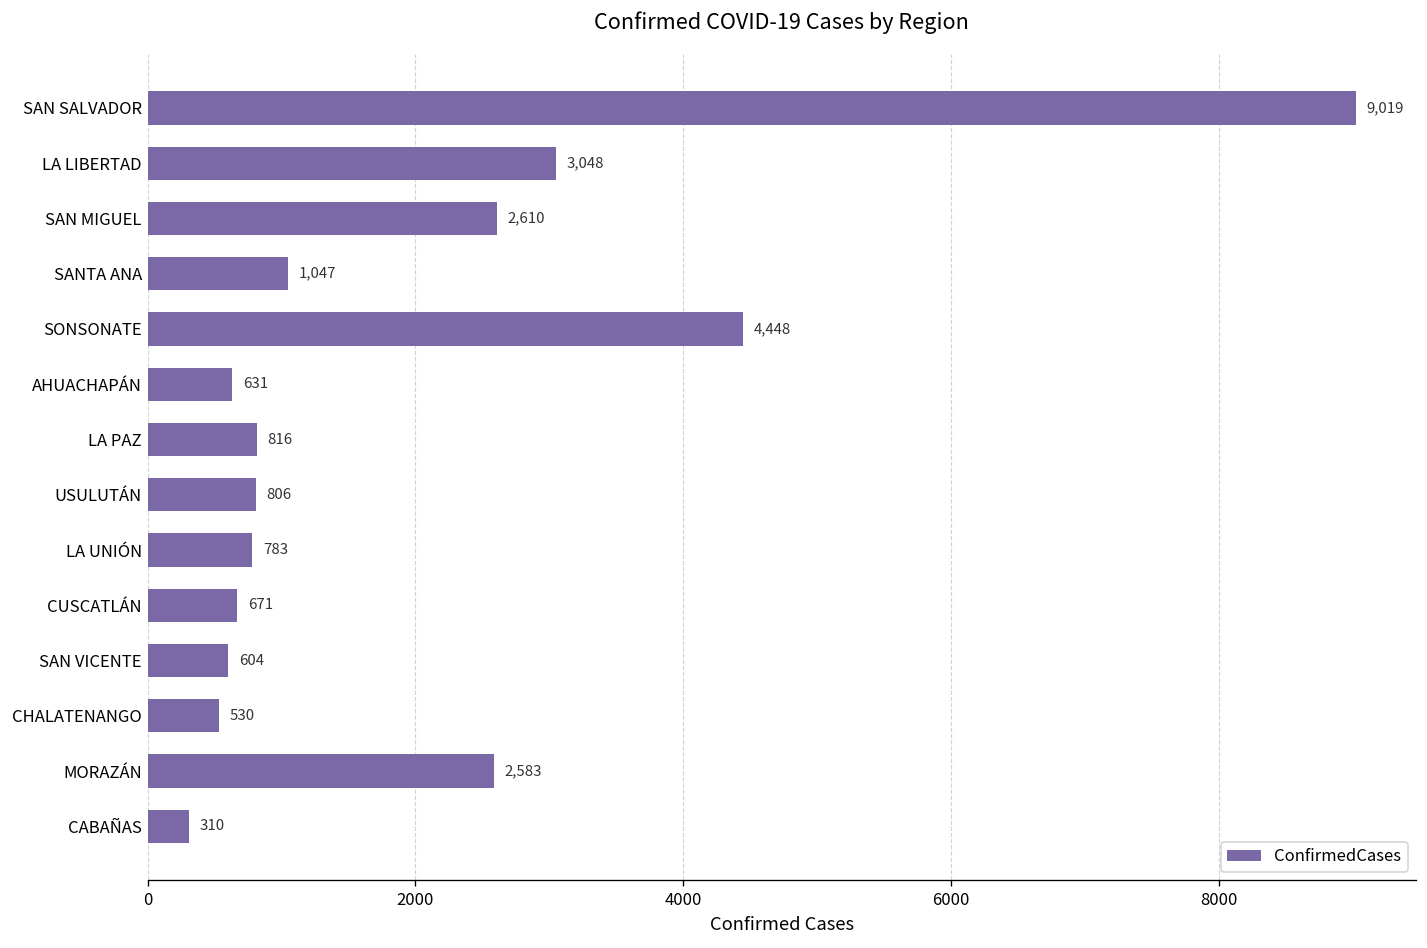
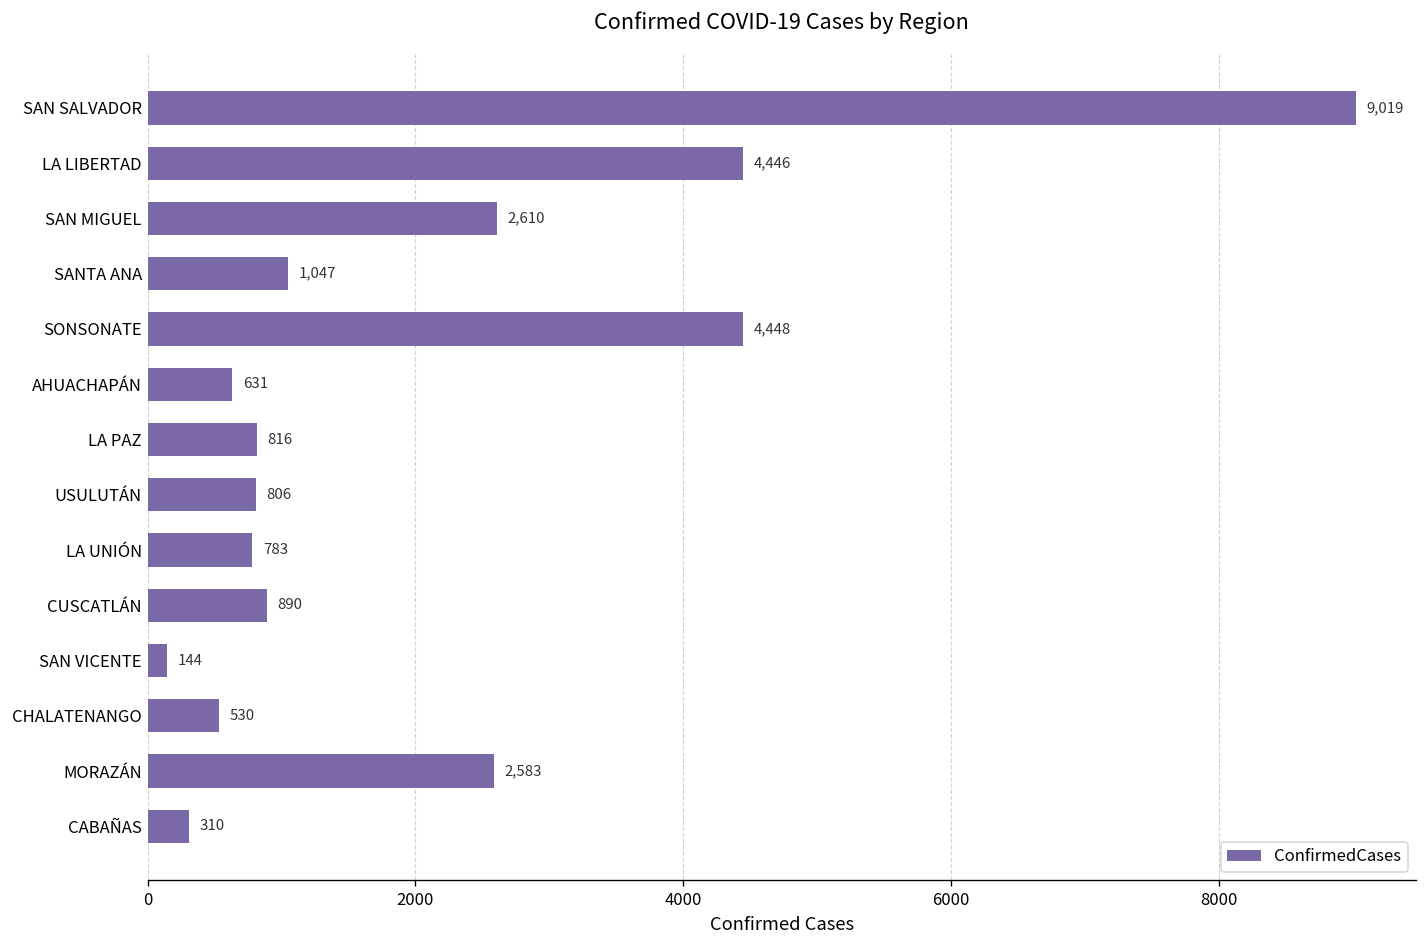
LA LIBERTAD: 3,048 -> 4,446
CUSCATLÁN: 671 -> 890
SAN VICENTE: 604 -> 144
